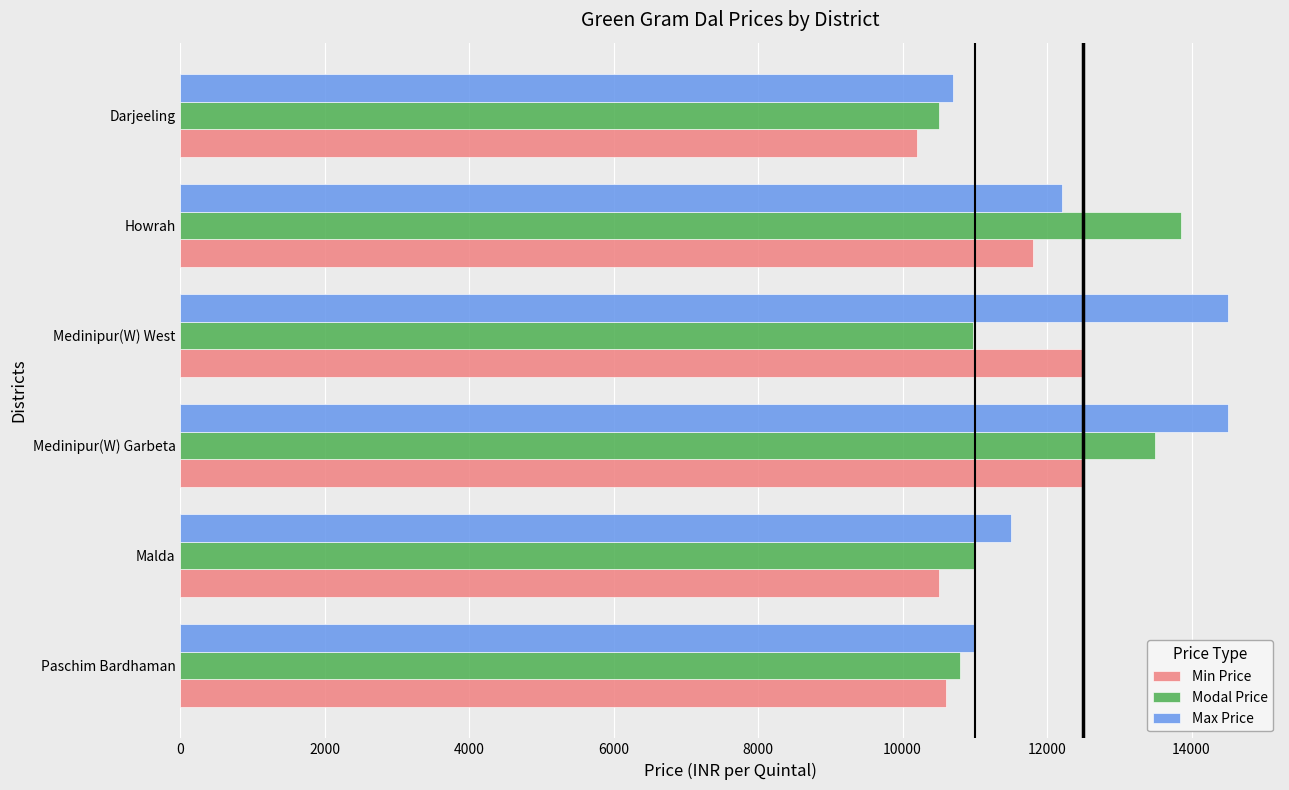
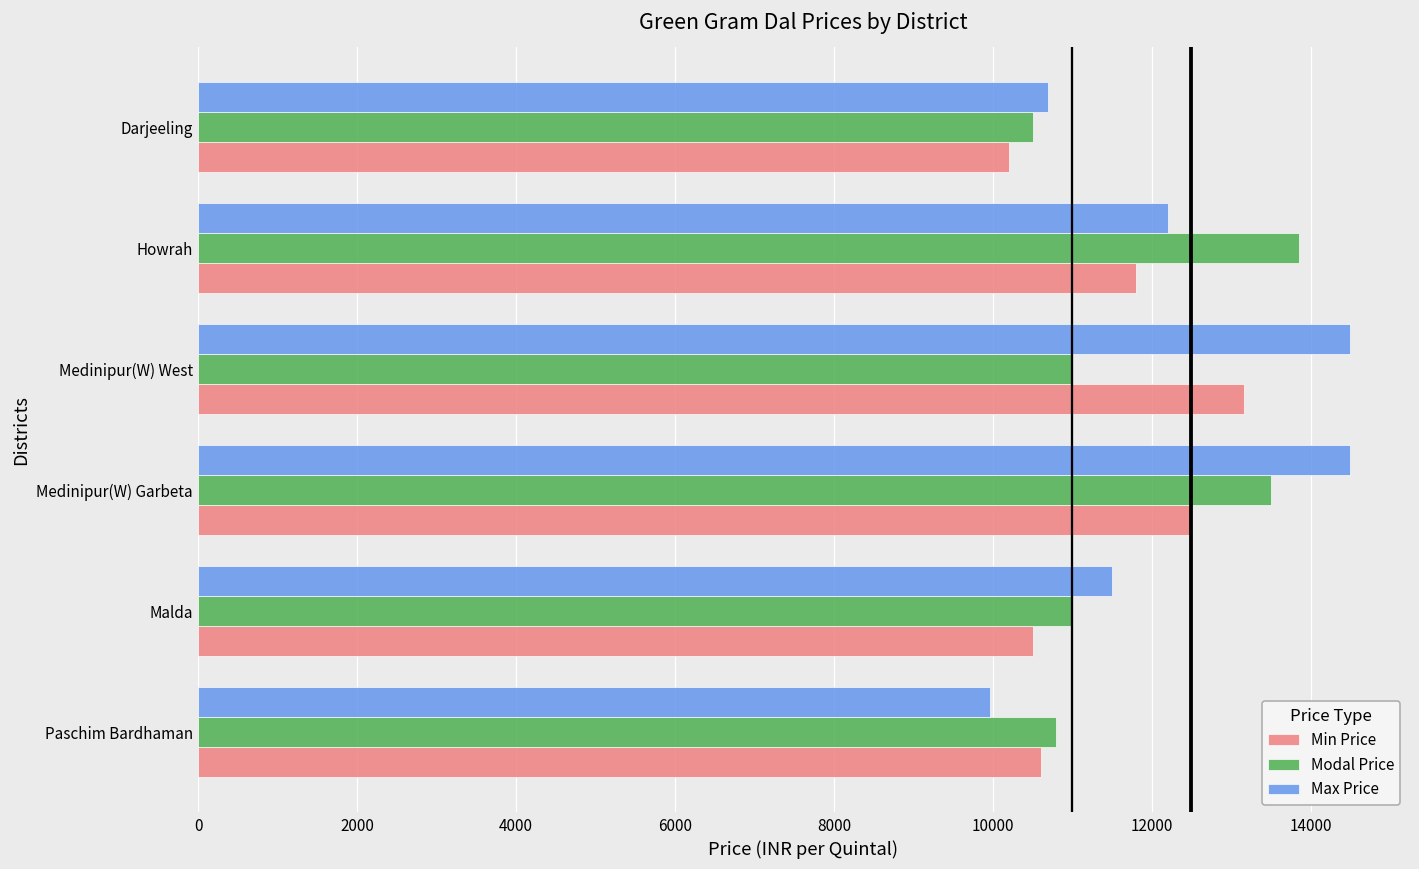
Min Price, Medinipur(W) West: 12500 -> 13200
Max Price, Paschim Bardhaman: 11000 -> 10000
